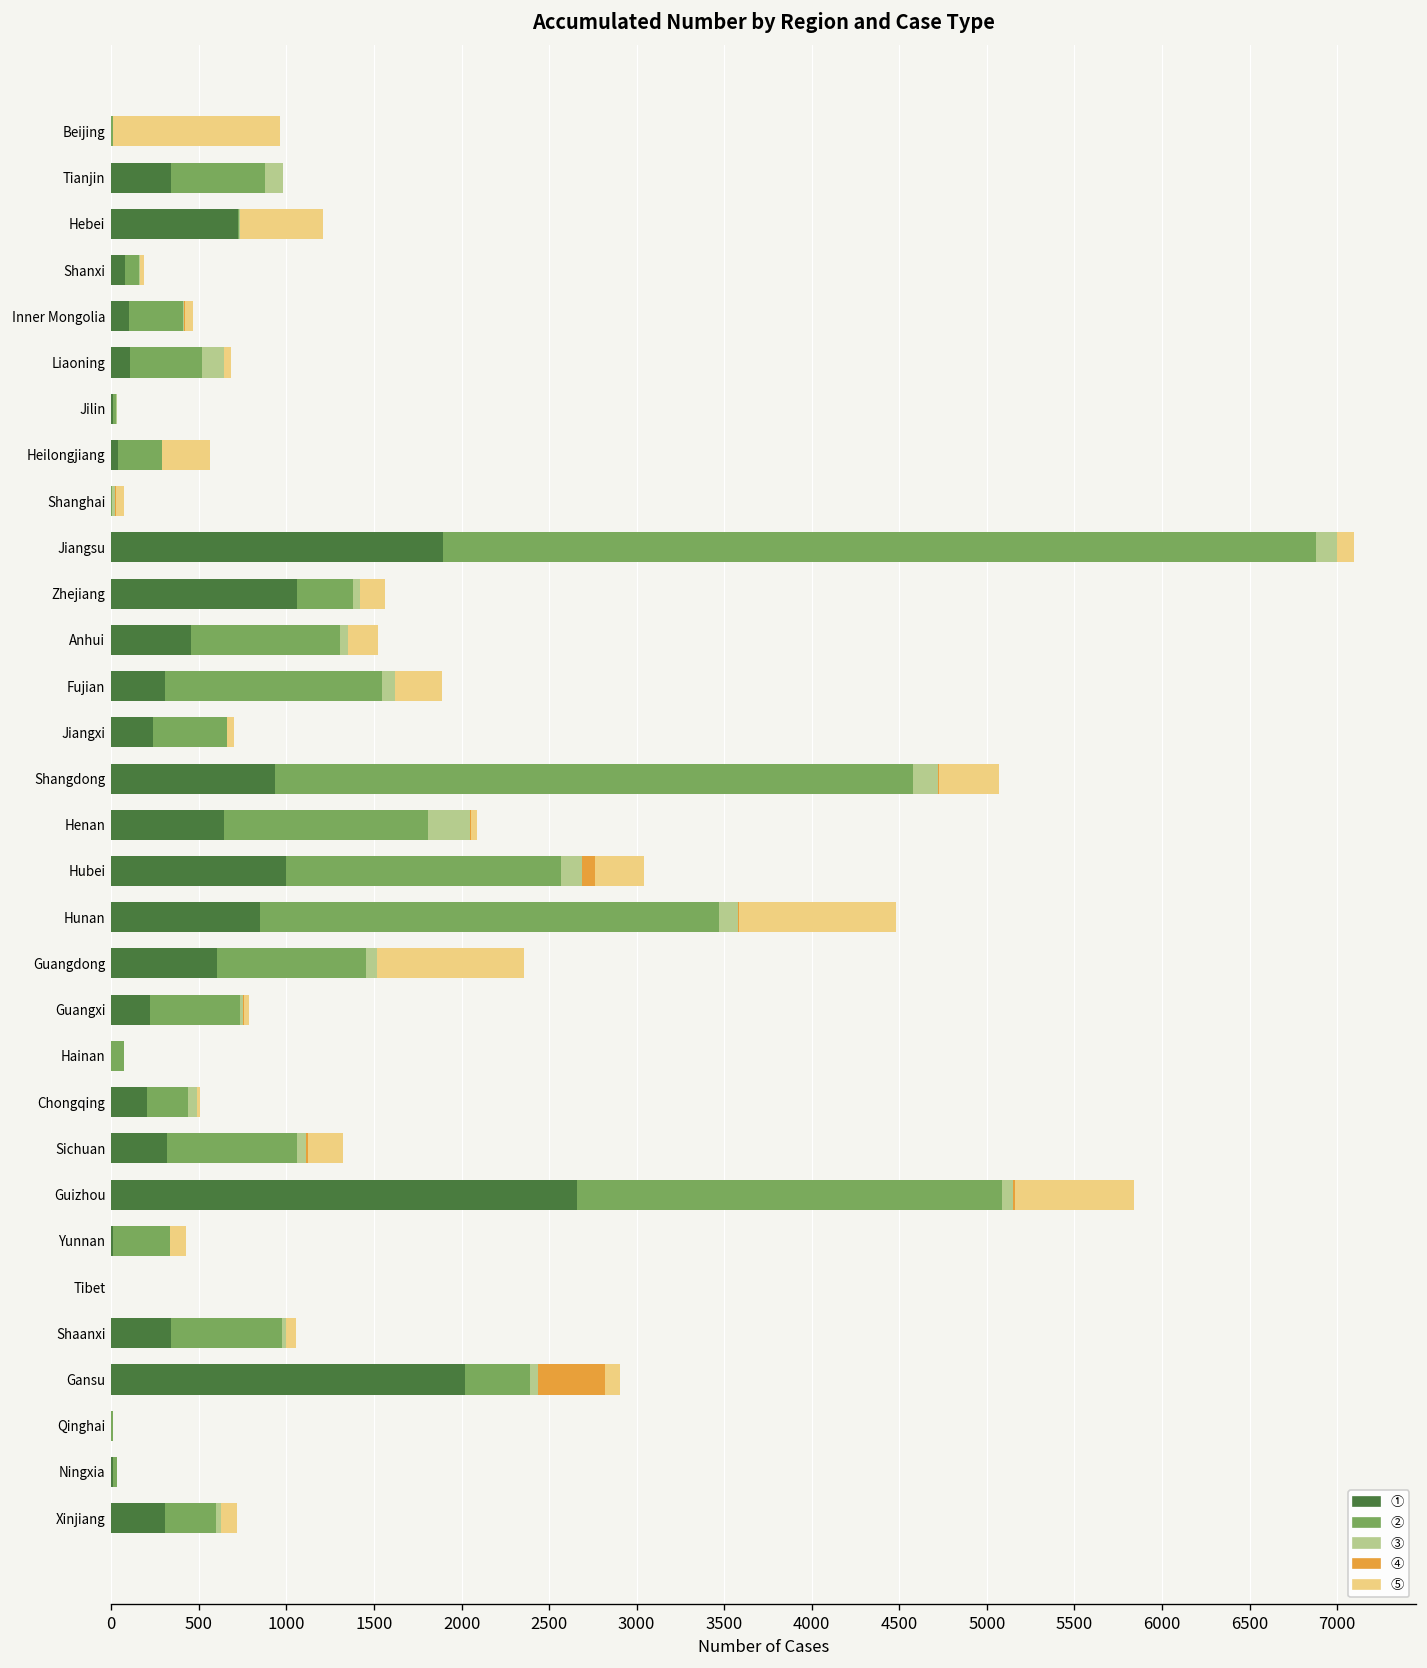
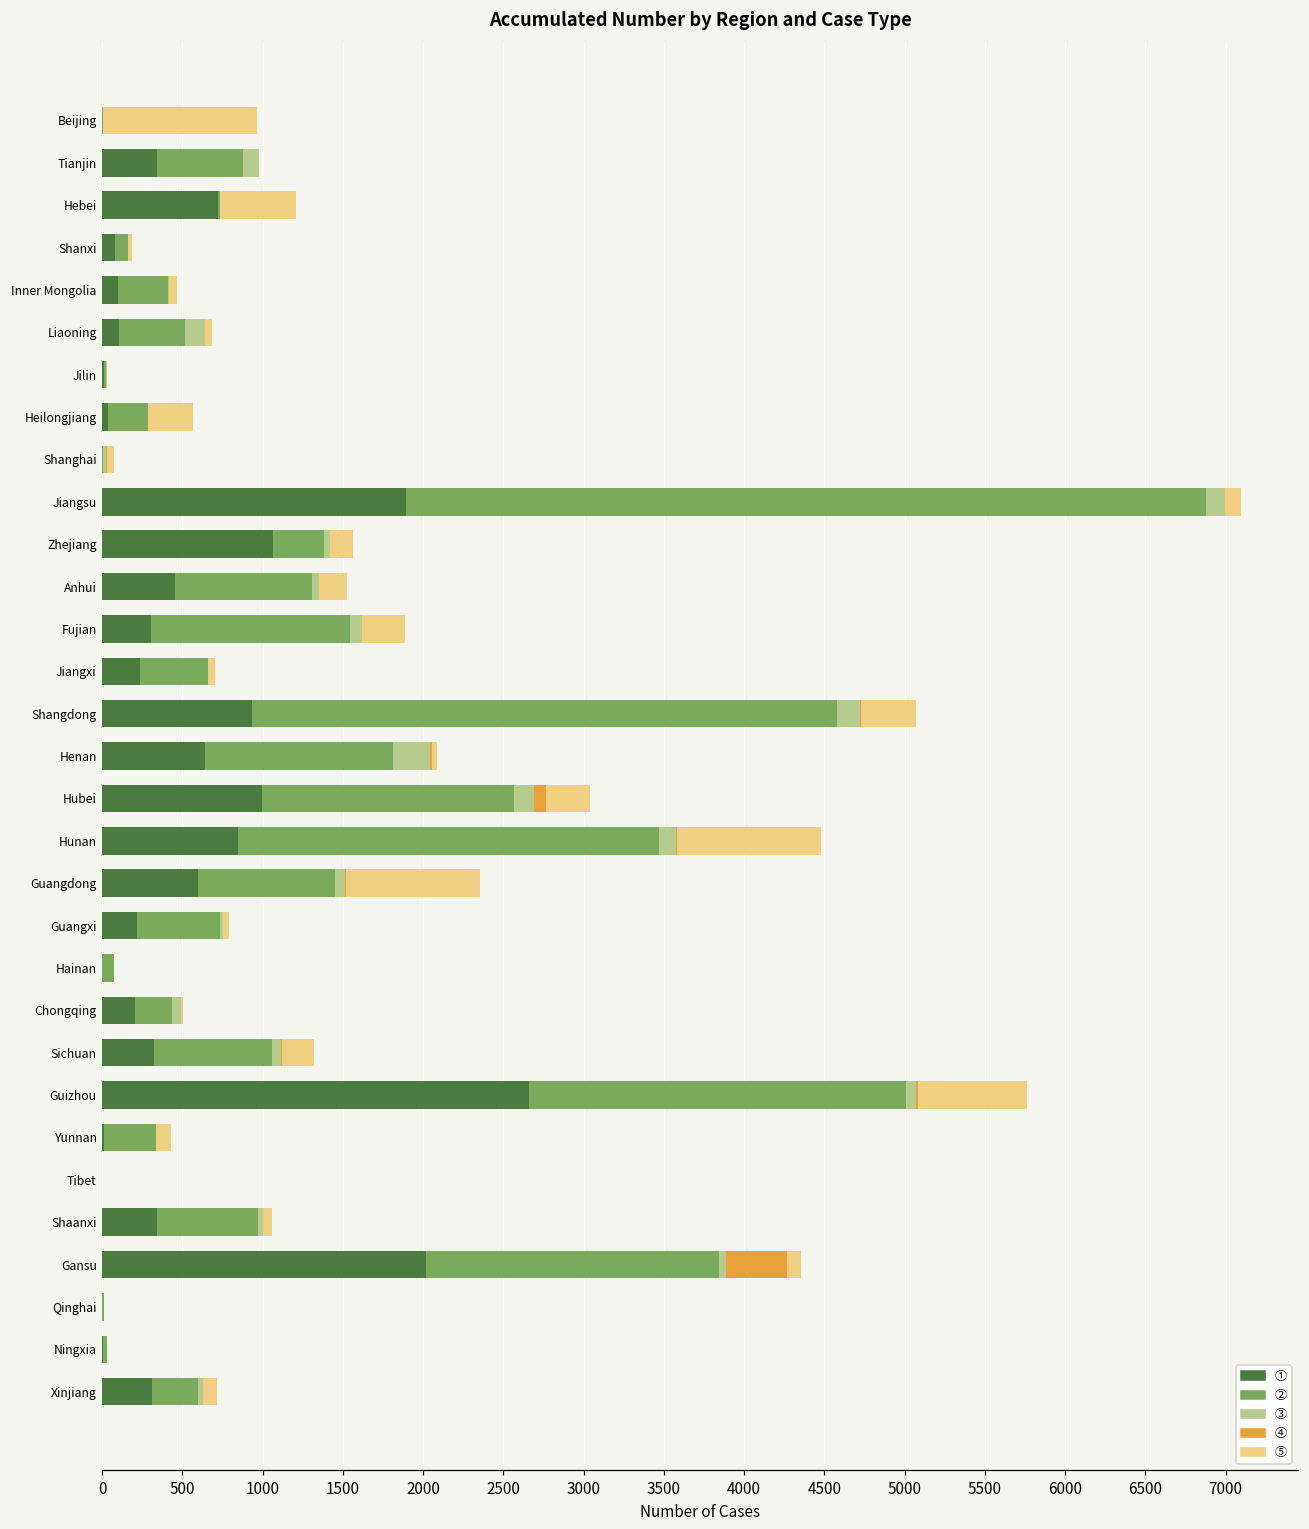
②, Guizhou: 2420 -> 2350
②, Gansu: 370 -> 1820
